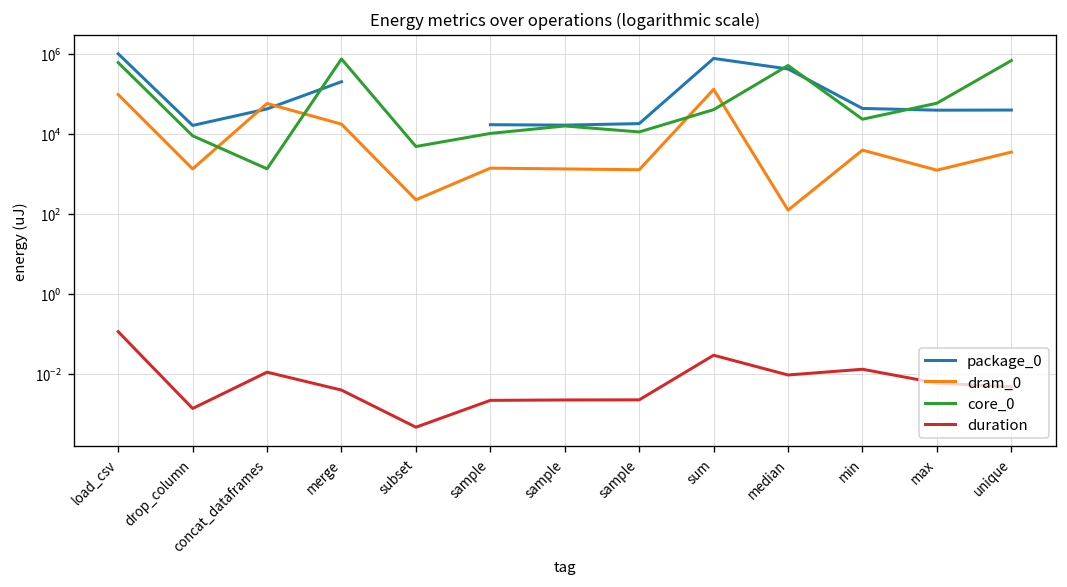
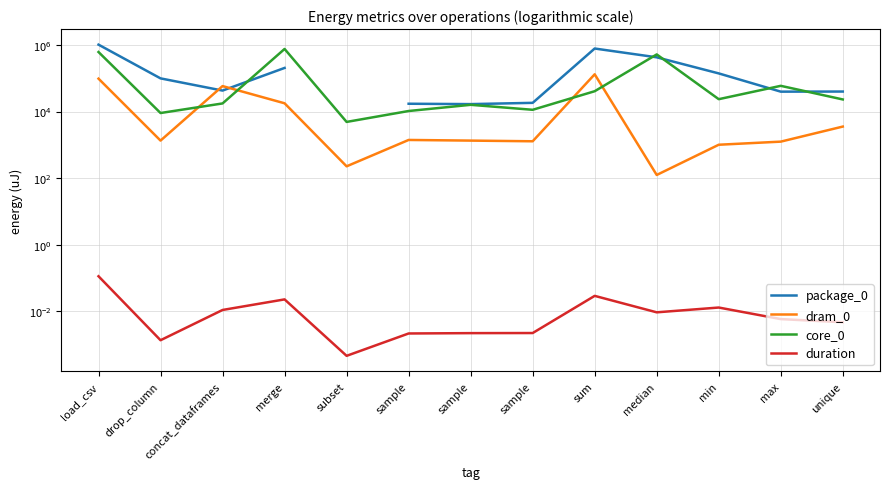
package_0, drop_column: 20000 -> 100000
core_0, concat_dataframes: 1400 -> 20000
duration, merge: 0.004 -> 0.02
package_0, min: 40000 -> 140000
dram_0, min: 4000 -> 1000
core_0, unique: 700000 -> 20000
